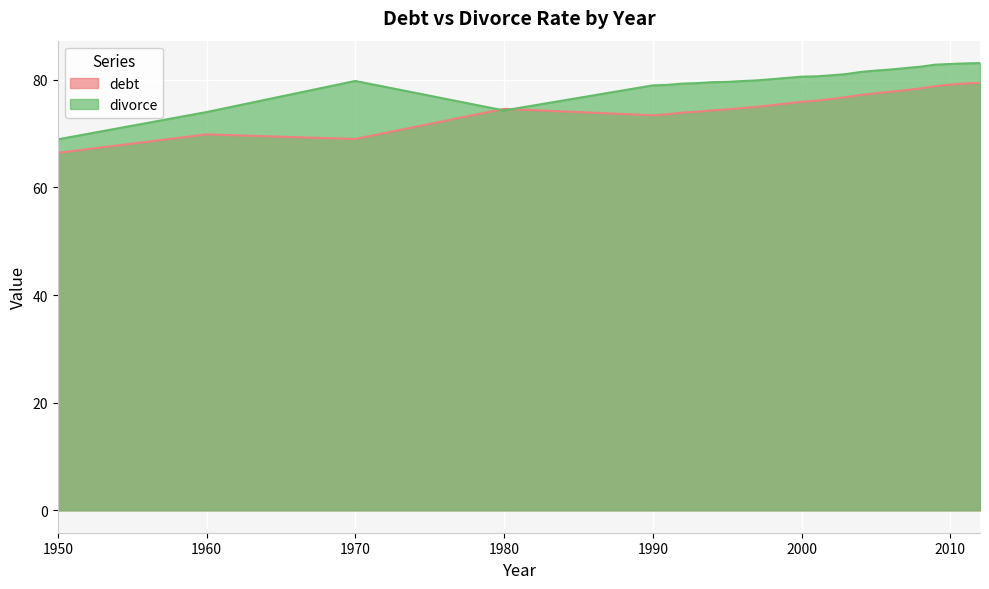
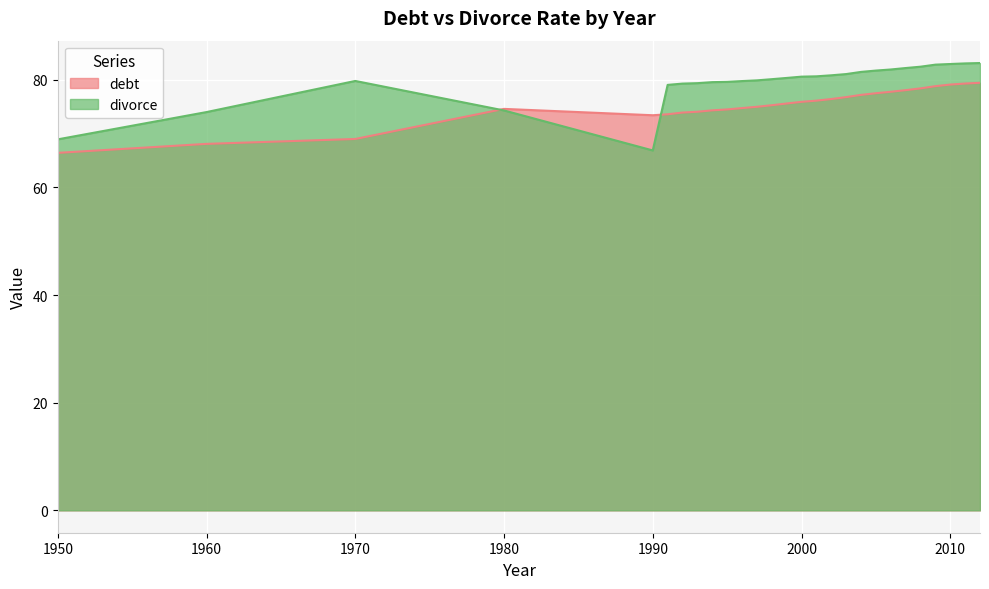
debt, 1960: 70 -> 68
divorce, 1990: 79 -> 67
